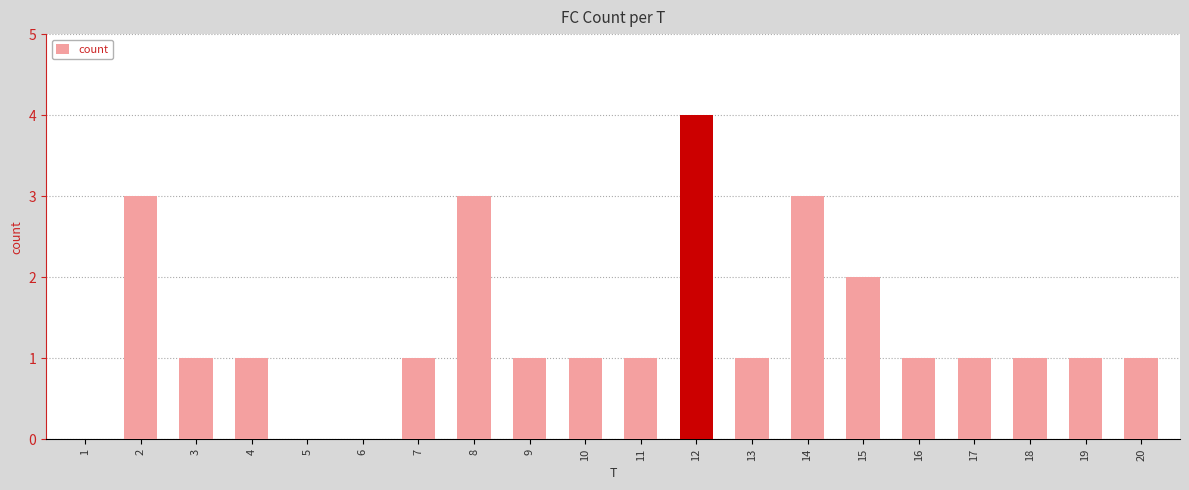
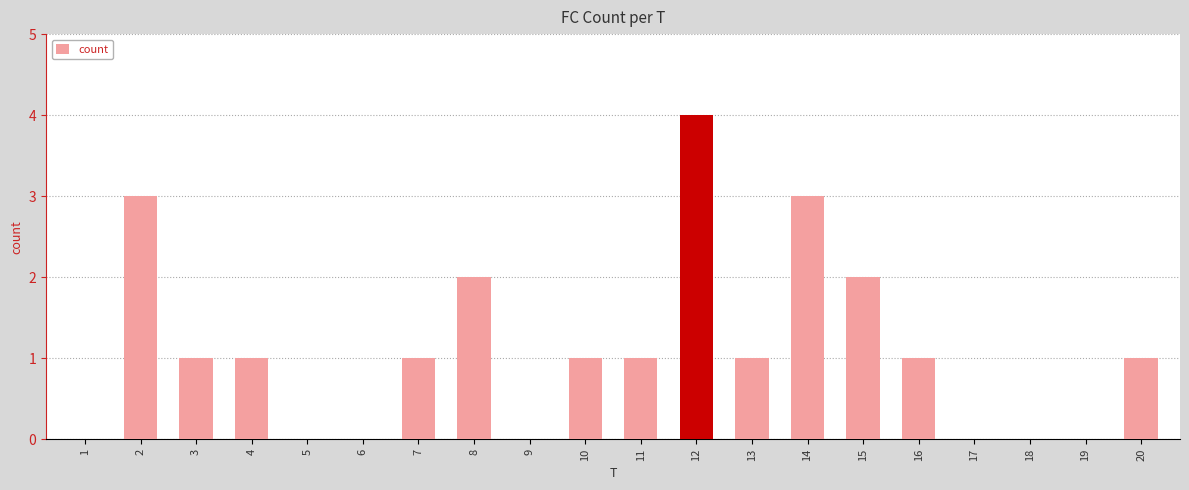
8: 3 -> 2
9: 1 -> 0
17: 1 -> 0
18: 1 -> 0
19: 1 -> 0
